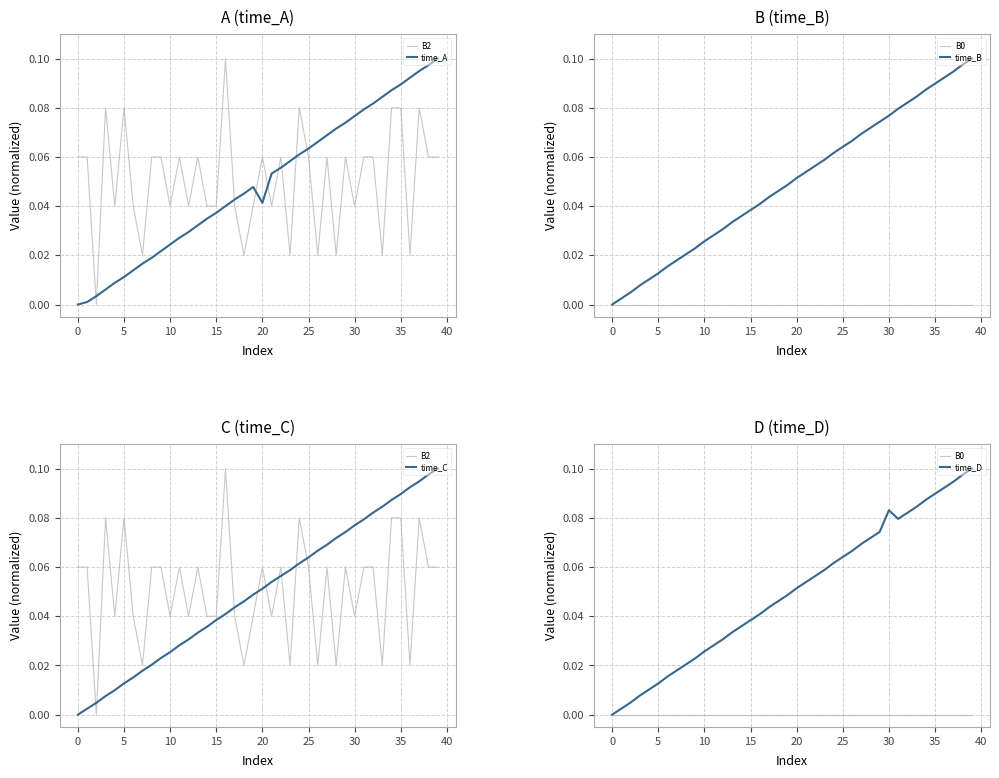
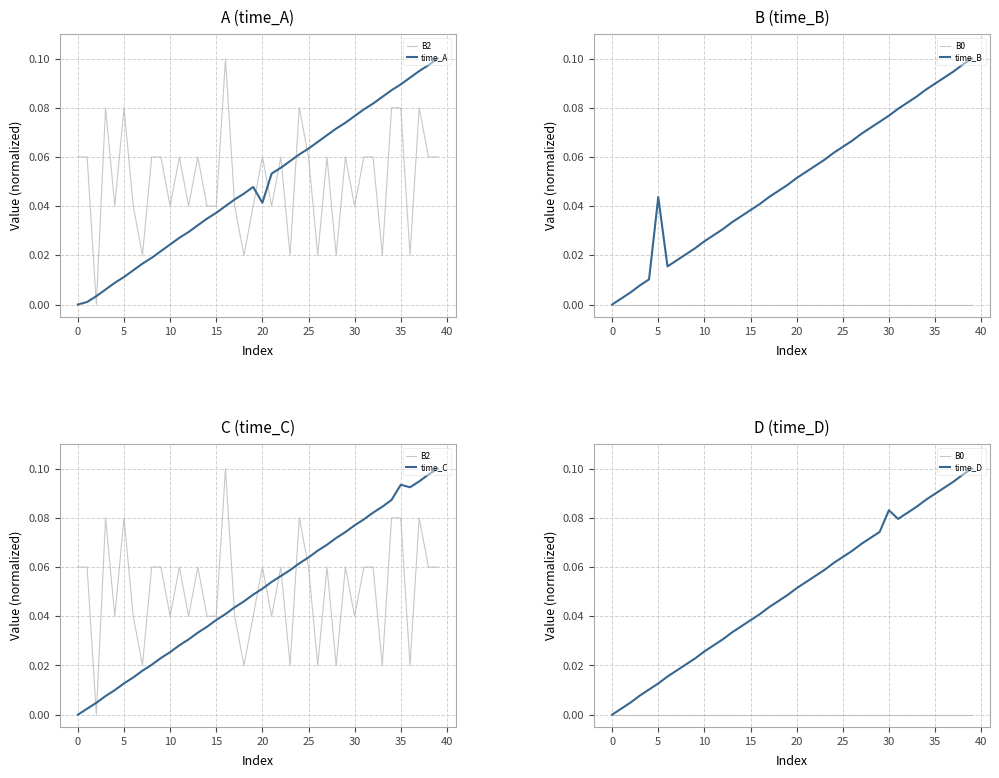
B (time_B), time_B, 5: 0.013 -> 0.044
C (time_C), time_C, 35: 0.090 -> 0.093
